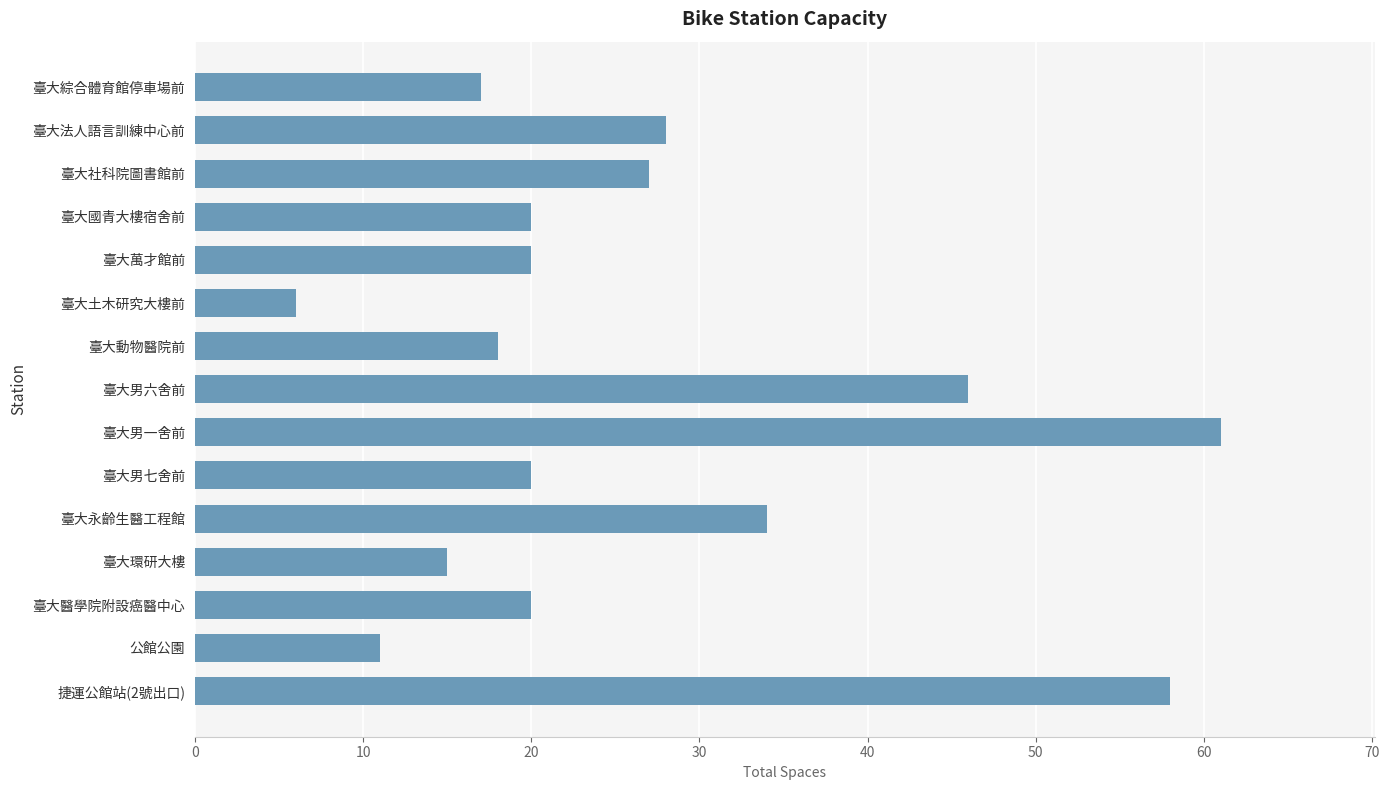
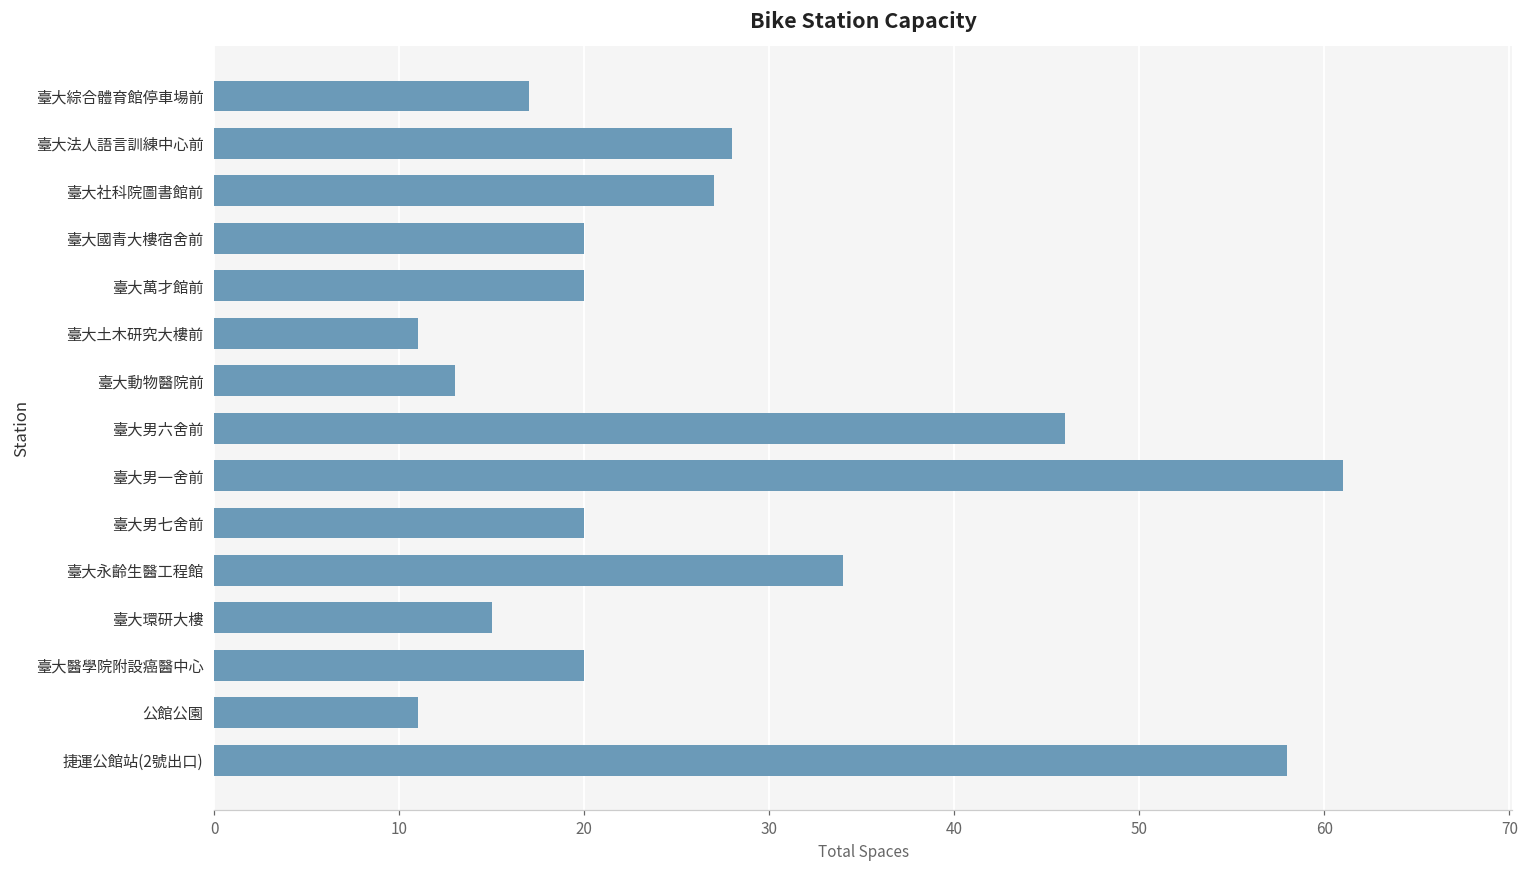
臺大土木研究大樓前: 6 -> 11
臺大動物醫院前: 18 -> 13
